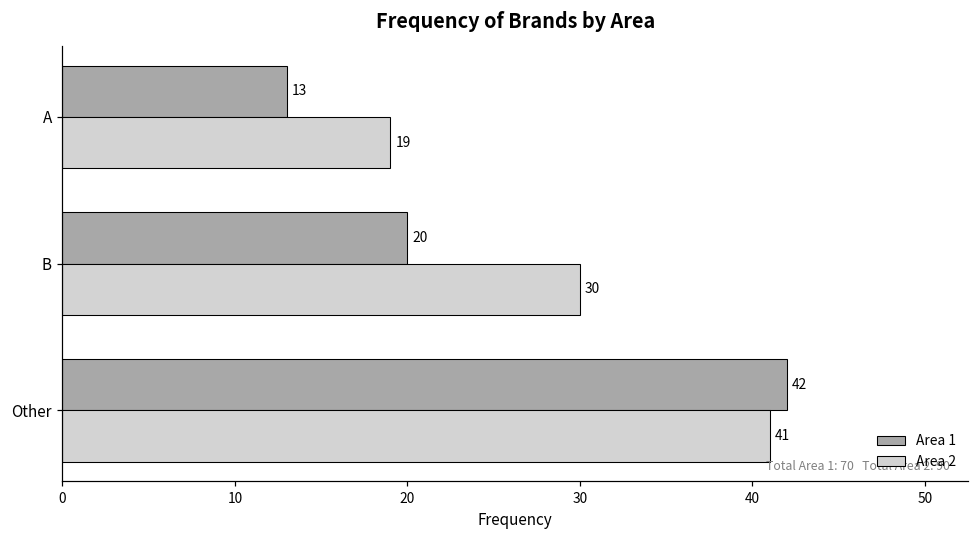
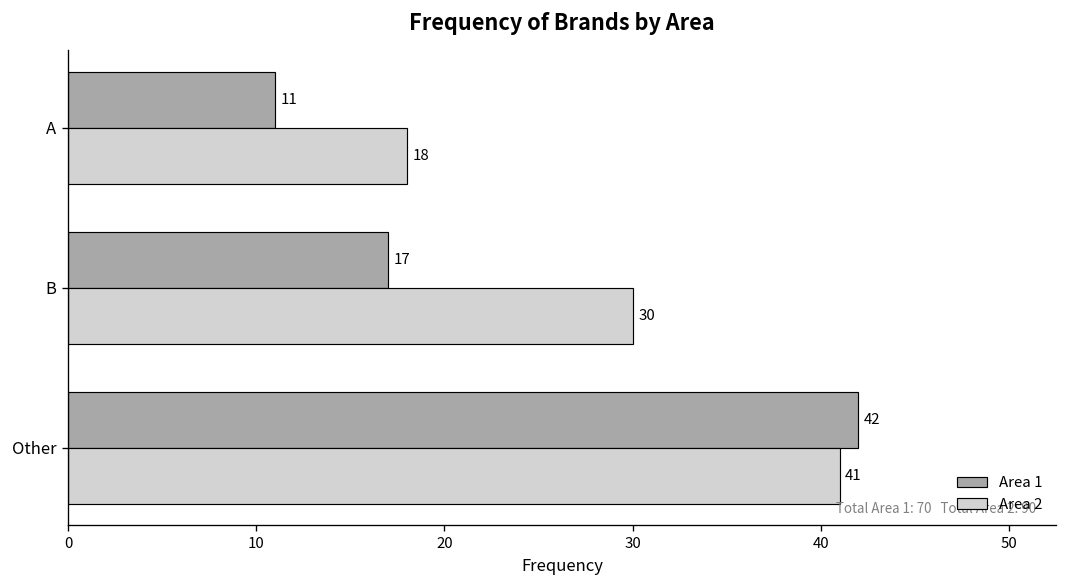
Area 1, A: 13 -> 11
Area 2, A: 19 -> 18
Area 1, B: 20 -> 17
